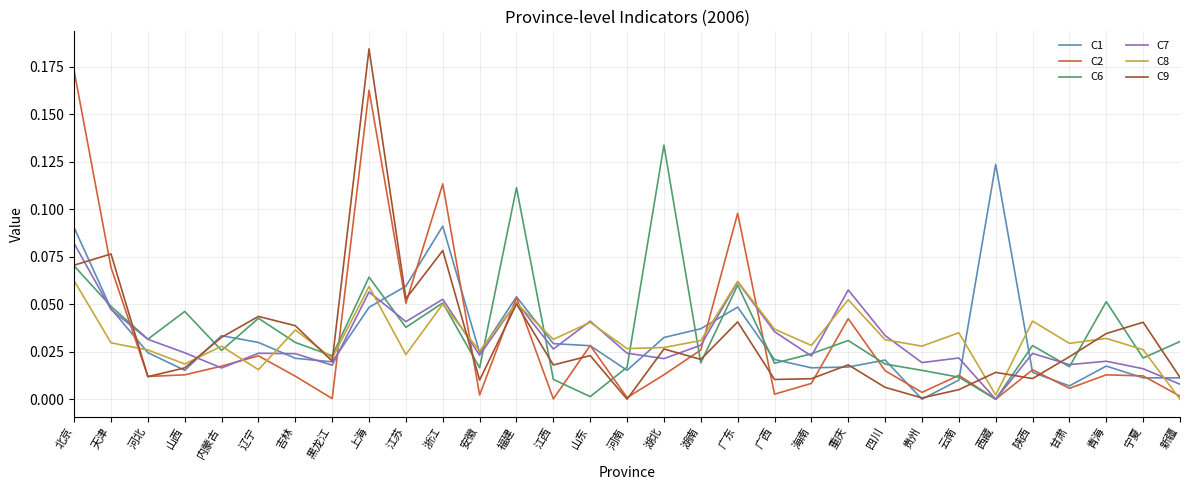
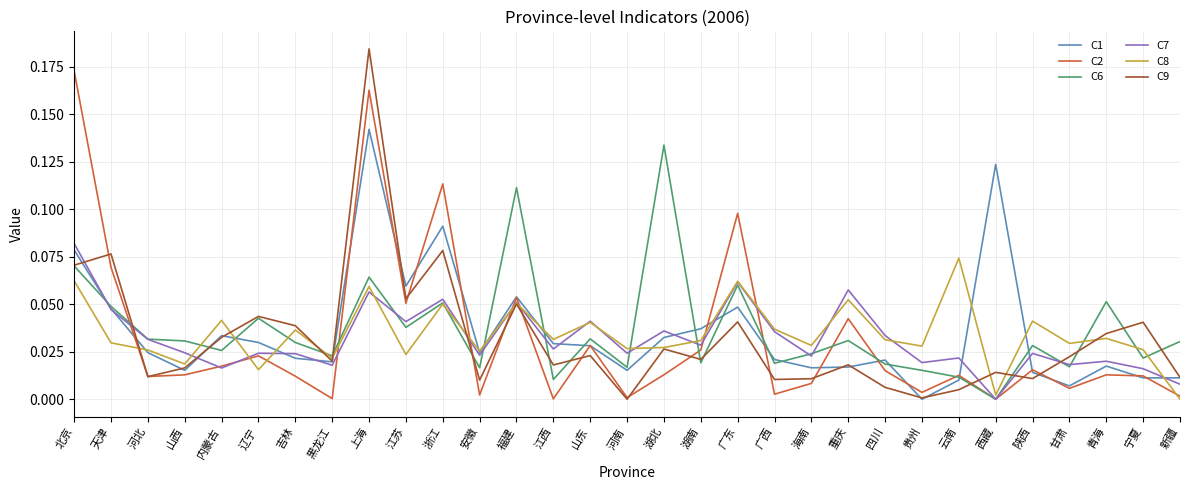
C1, 北京: 0.090 -> 0.079
C6, 山西: 0.046 -> 0.031
C8, 内蒙古: 0.028 -> 0.041
C1, 上海: 0.048 -> 0.142
C6, 山东: 0.001 -> 0.032
C7, 湖北: 0.021 -> 0.036
C8, 云南: 0.035 -> 0.074
